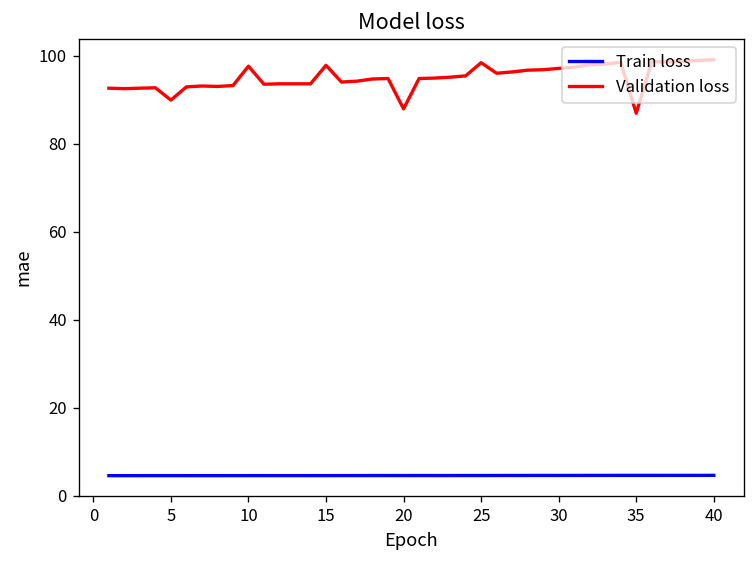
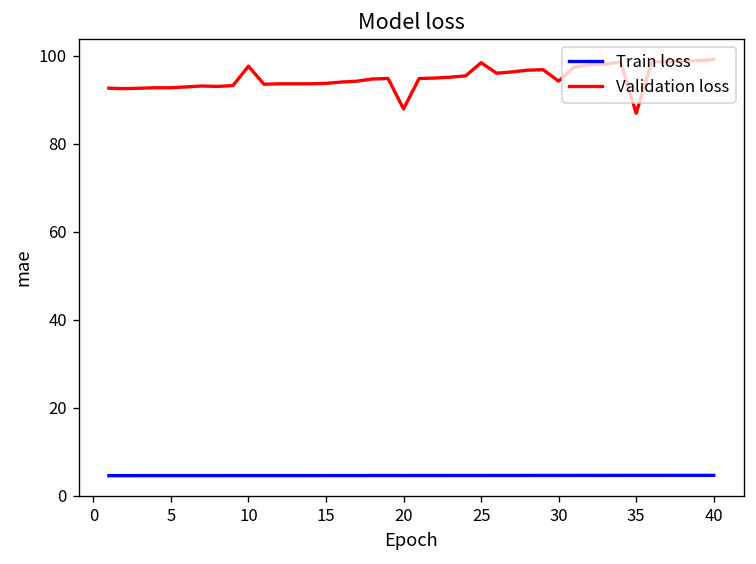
Validation loss, 5: 90 -> 93
Validation loss, 15: 98 -> 94
Validation loss, 30: 97 -> 94
